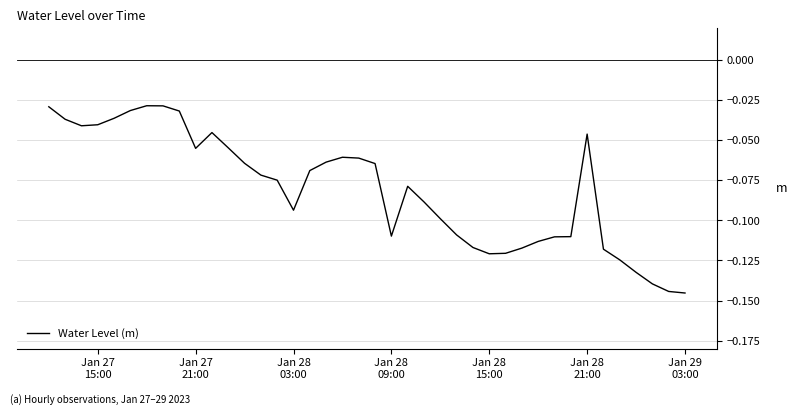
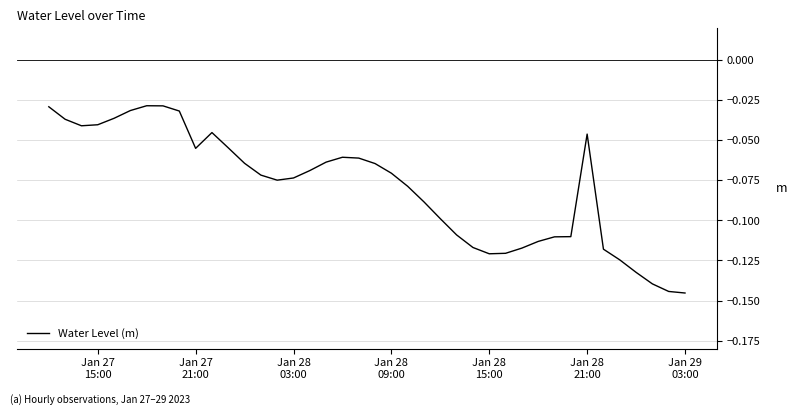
Jan 28 03:00: -0.094 -> -0.073
Jan 28 09:00: -0.110 -> -0.071
